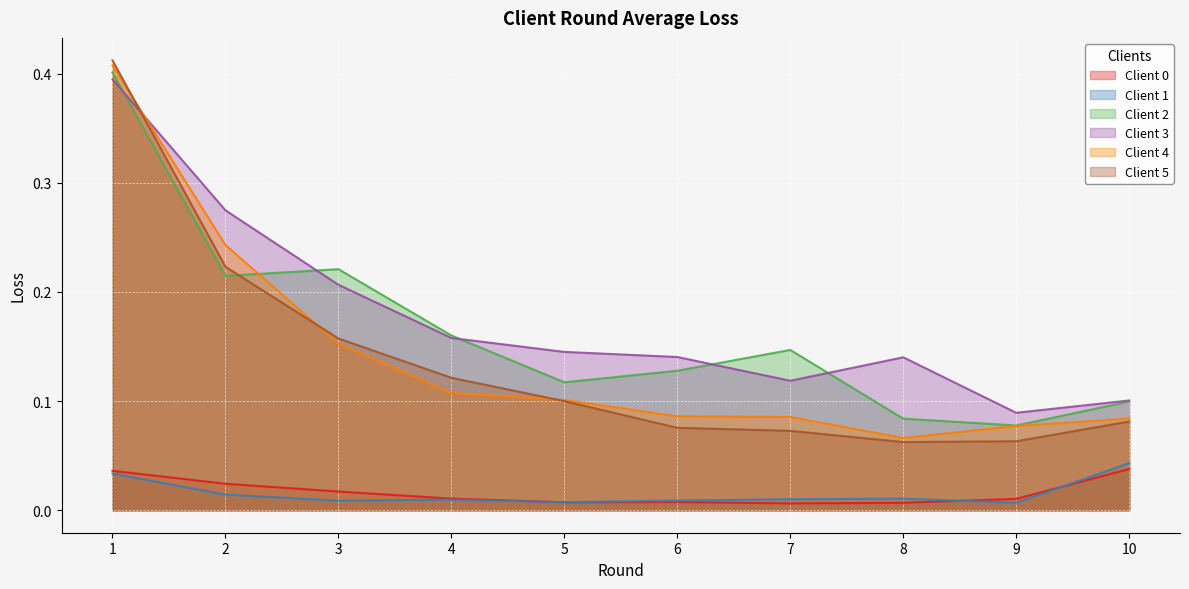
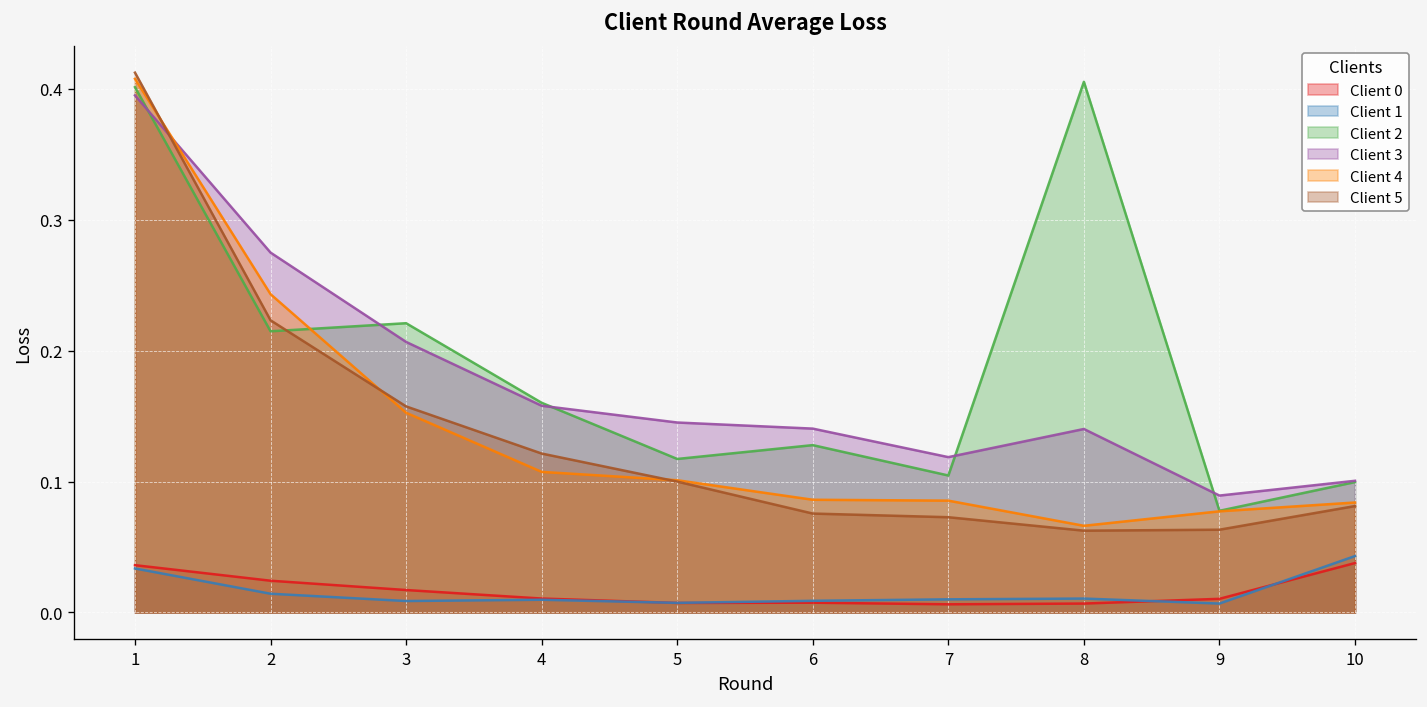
Client 2, 7: 0.147 -> 0.105
Client 2, 8: 0.084 -> 0.405
